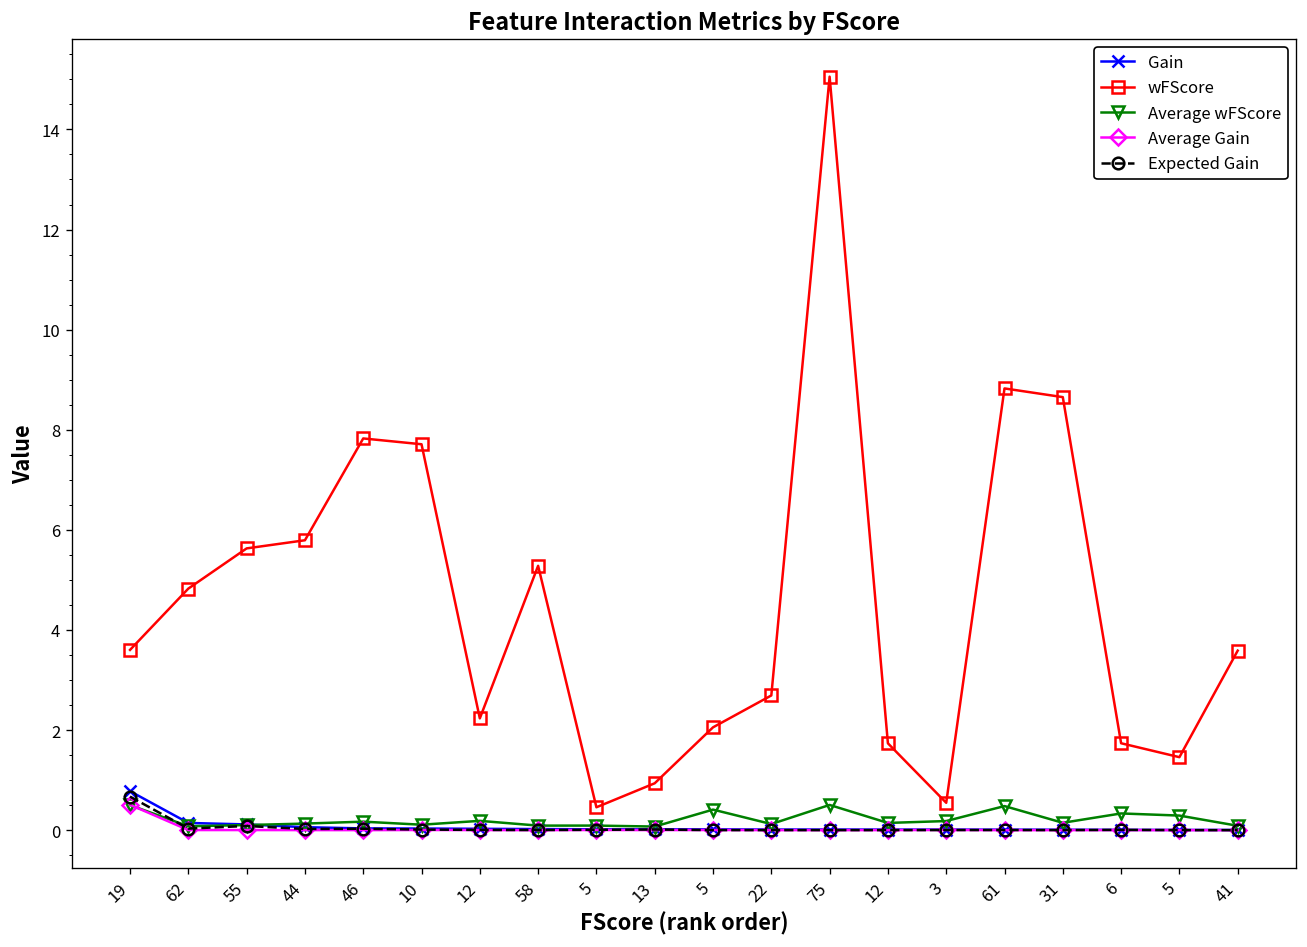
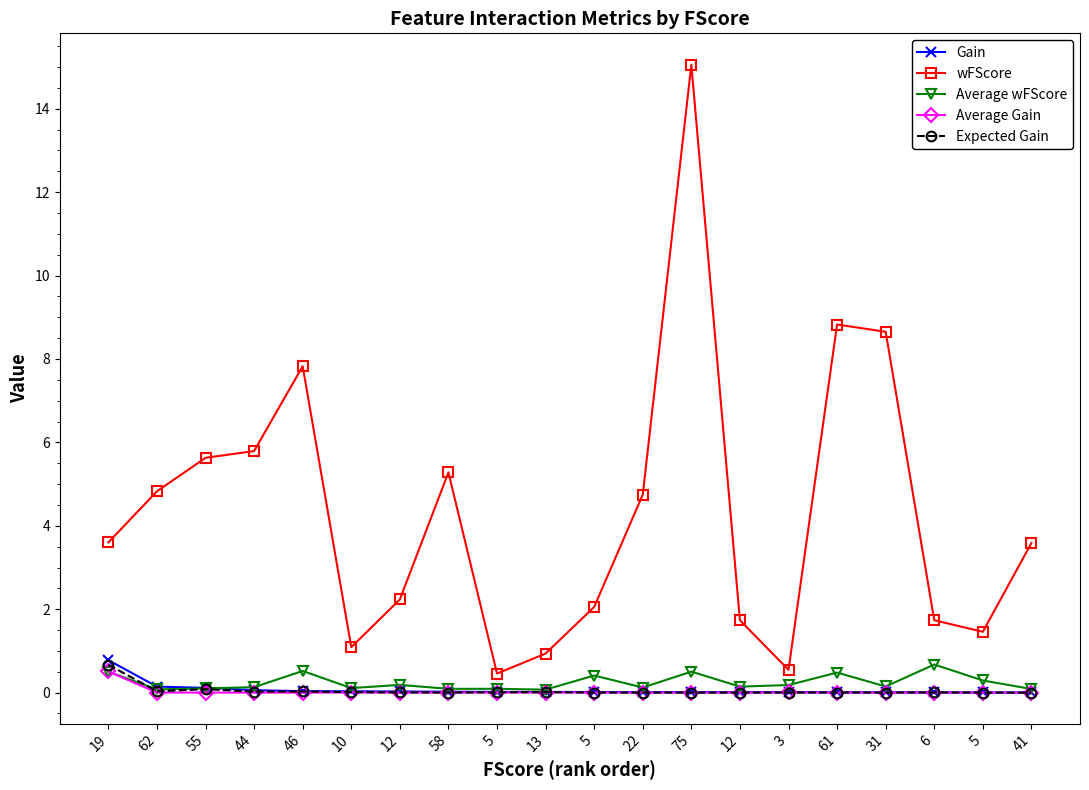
Average wFScore, 46: 0.2 -> 0.5
wFScore, 10: 7.7 -> 1.1
wFScore, 22: 2.7 -> 4.7
Average wFScore, 6: 0.3 -> 0.7
